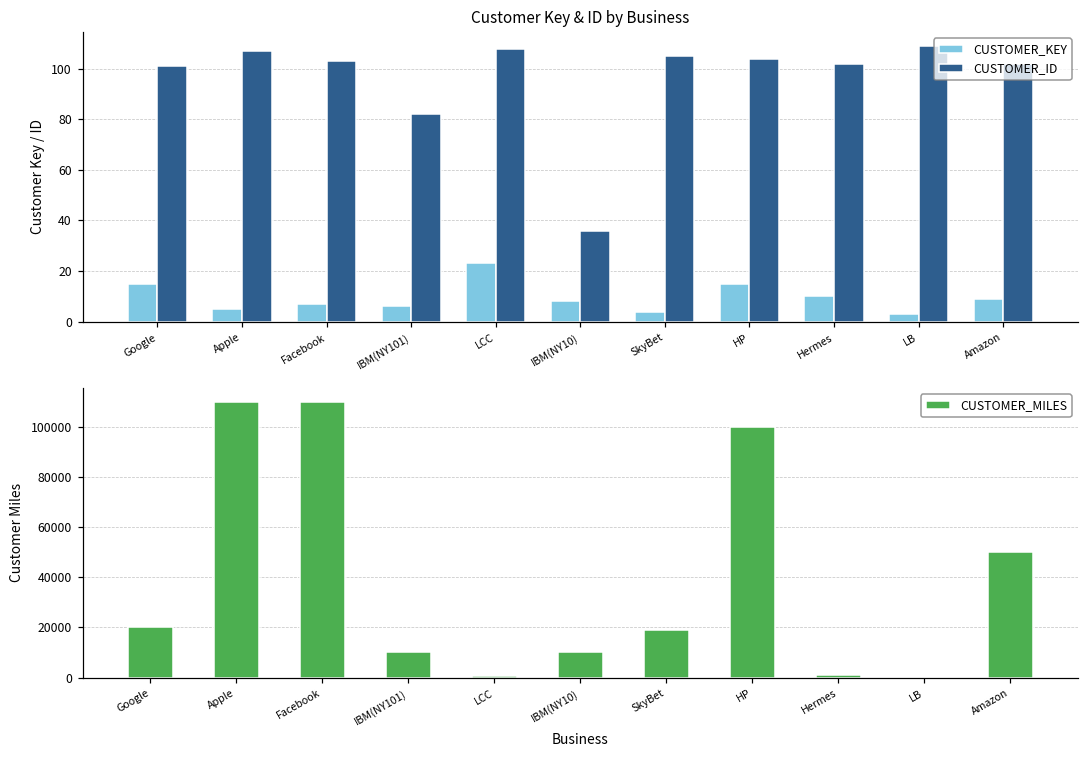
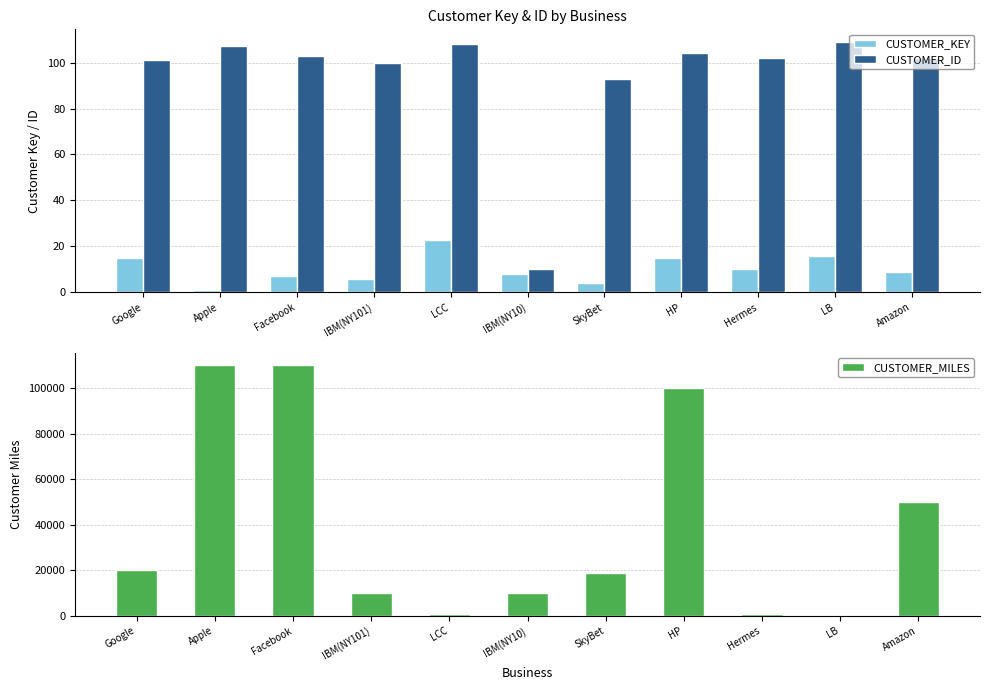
Customer Key & ID by Business, CUSTOMER_KEY, Apple: 5 -> 1
Customer Key & ID by Business, CUSTOMER_ID, IBM(NY101): 82 -> 100
Customer Key & ID by Business, CUSTOMER_ID, IBM(NY10): 36 -> 10
Customer Key & ID by Business, CUSTOMER_ID, SkyBet: 105 -> 93
Customer Key & ID by Business, CUSTOMER_KEY, LB: 3 -> 16
